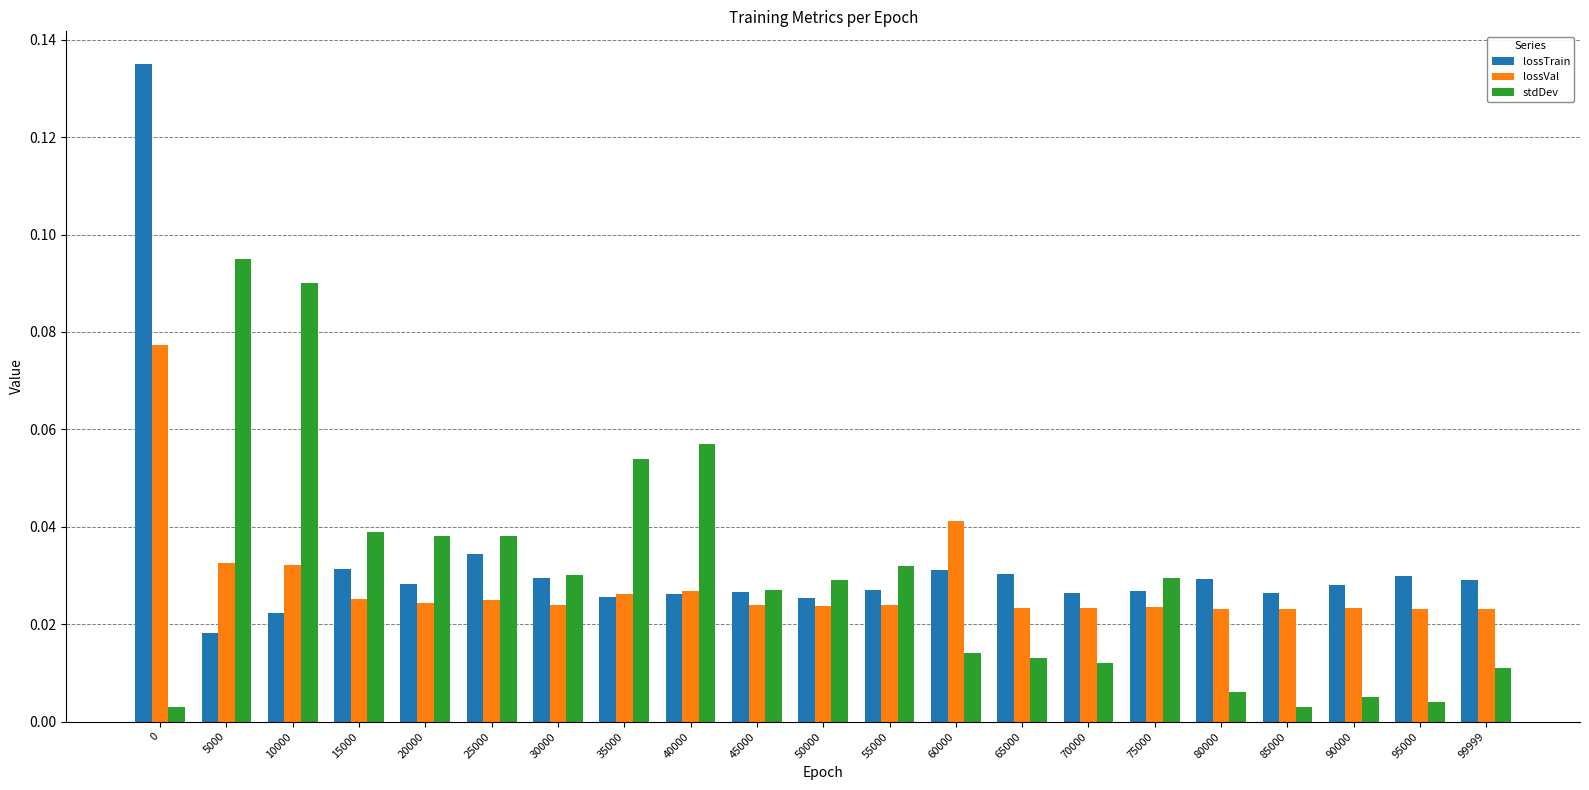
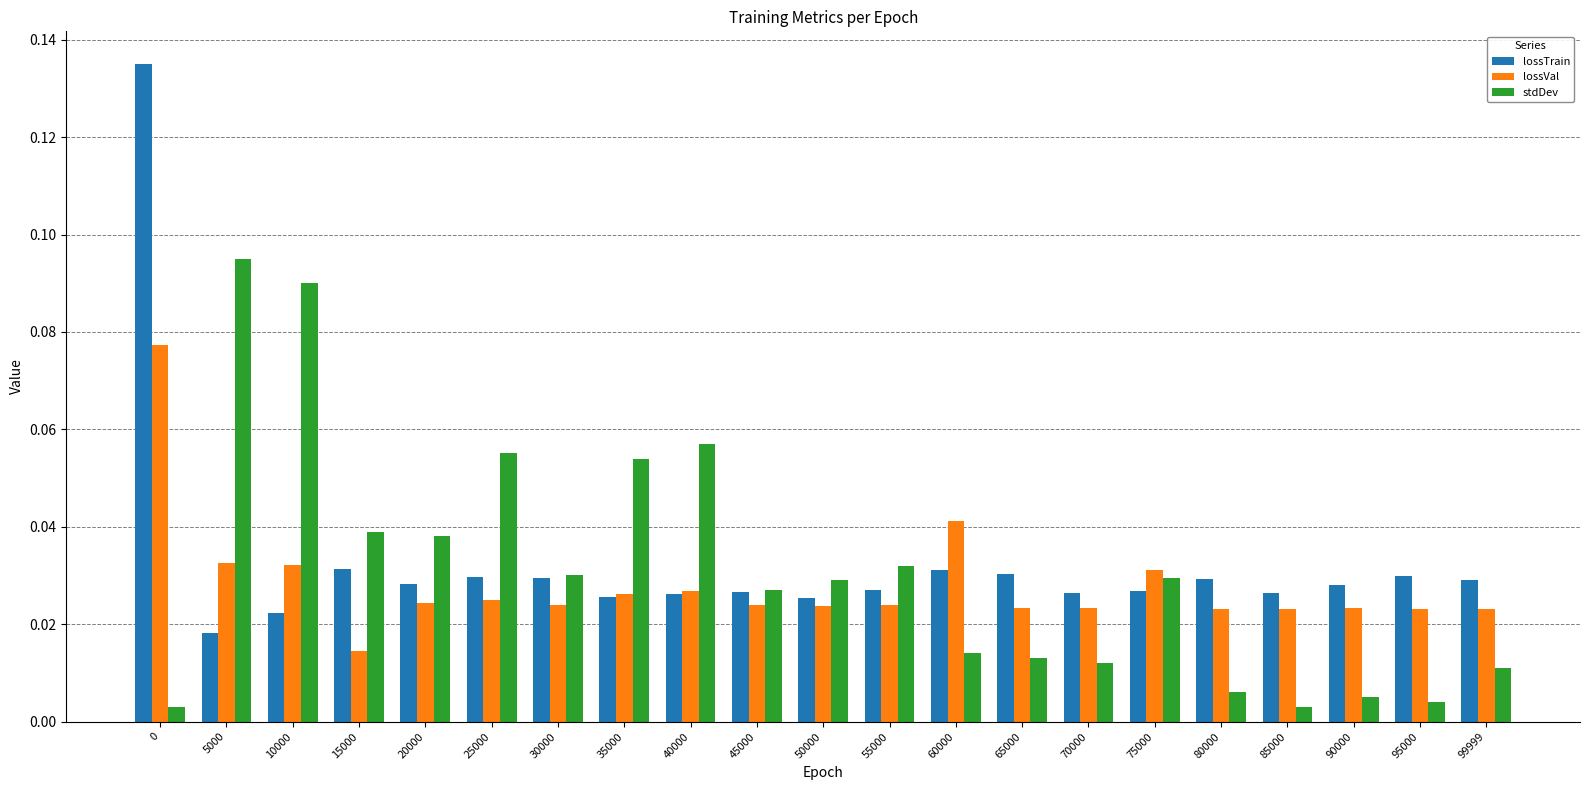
lossVal, 15000: 0.025 -> 0.014
lossTrain, 25000: 0.034 -> 0.030
stdDev, 25000: 0.038 -> 0.055
lossVal, 75000: 0.024 -> 0.031
